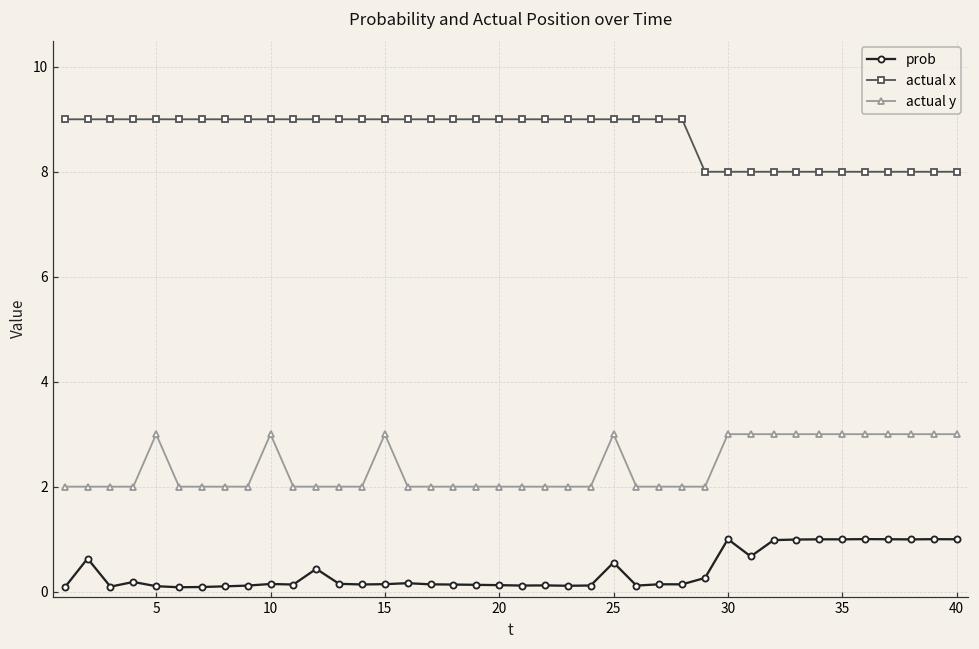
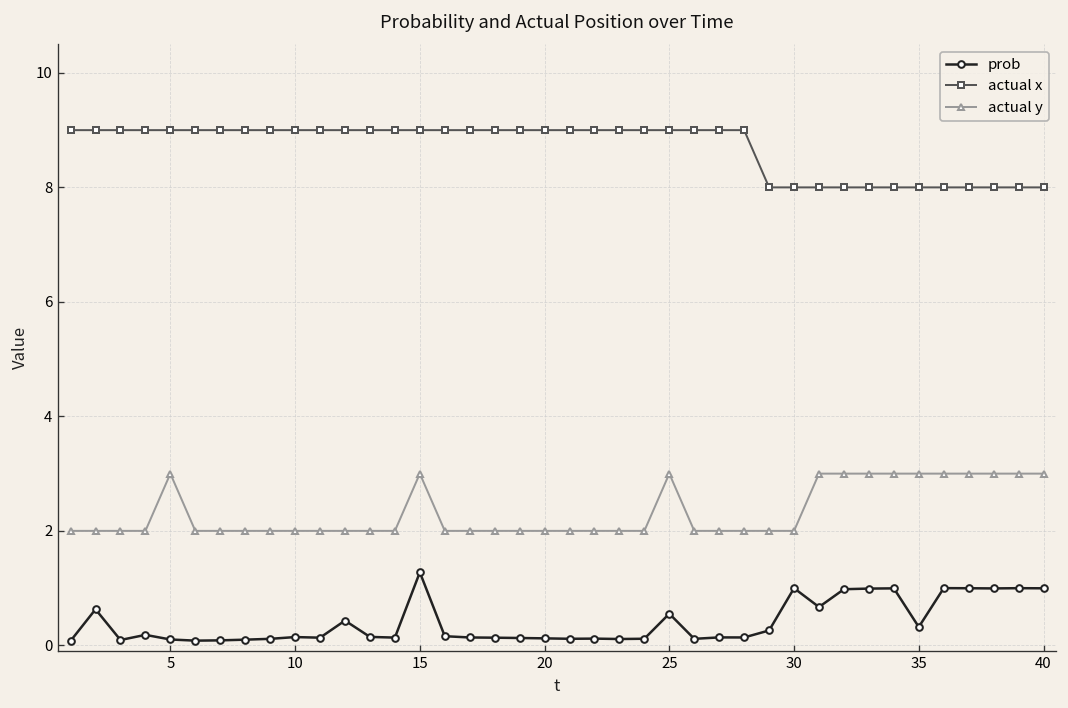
actual y, 10: 3 -> 2
prob, 15: 0.1 -> 1.3
actual y, 30: 3 -> 2
prob, 35: 1.0 -> 0.3
